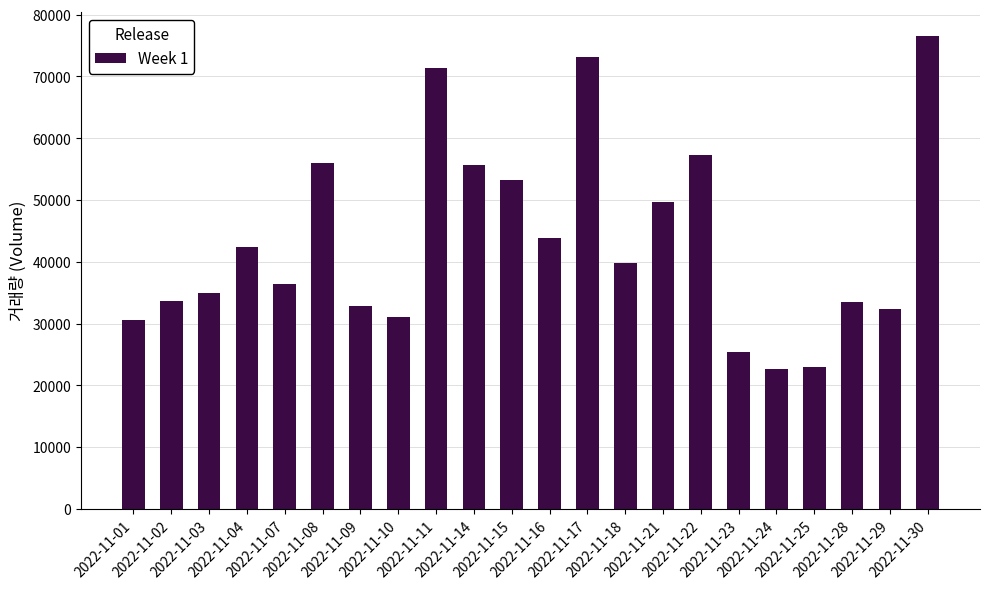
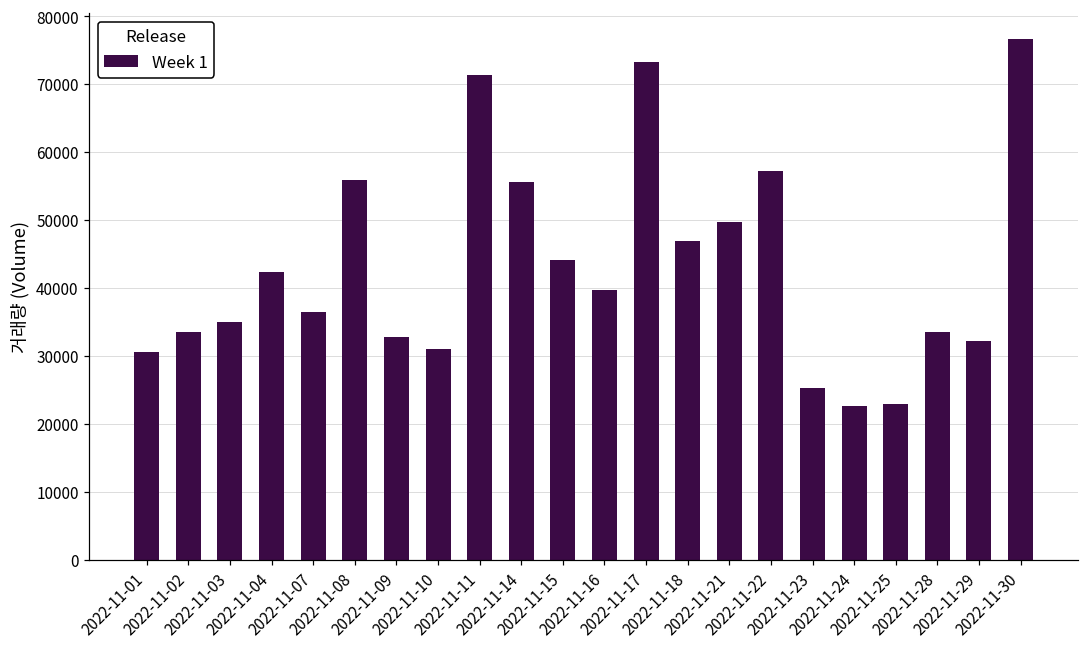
2022-11-15: 53000 -> 44000
2022-11-16: 44000 -> 40000
2022-11-18: 40000 -> 47000
